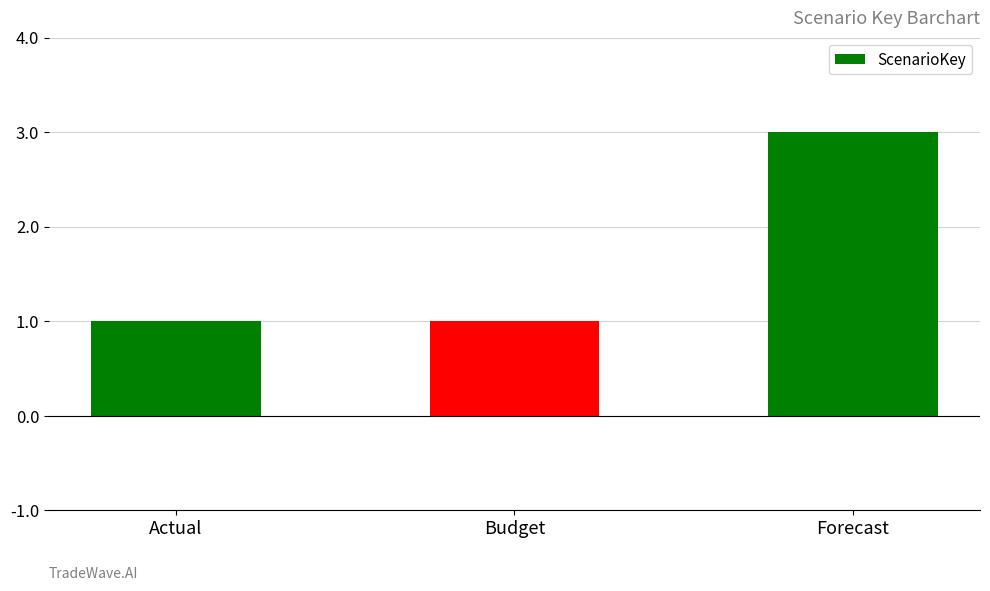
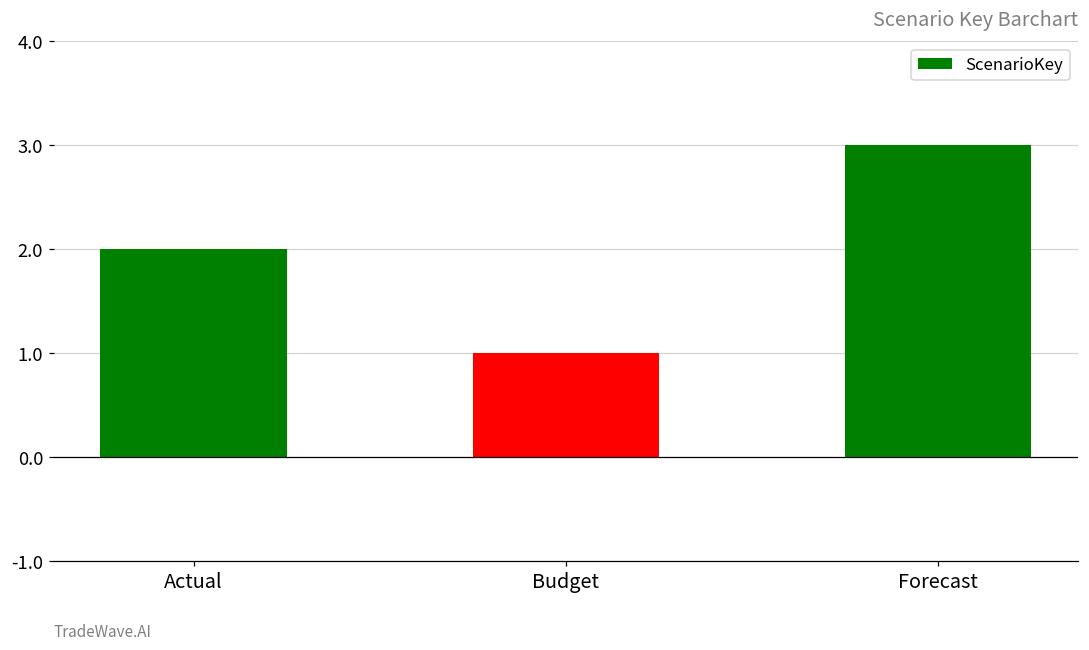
Actual: 1 -> 2
